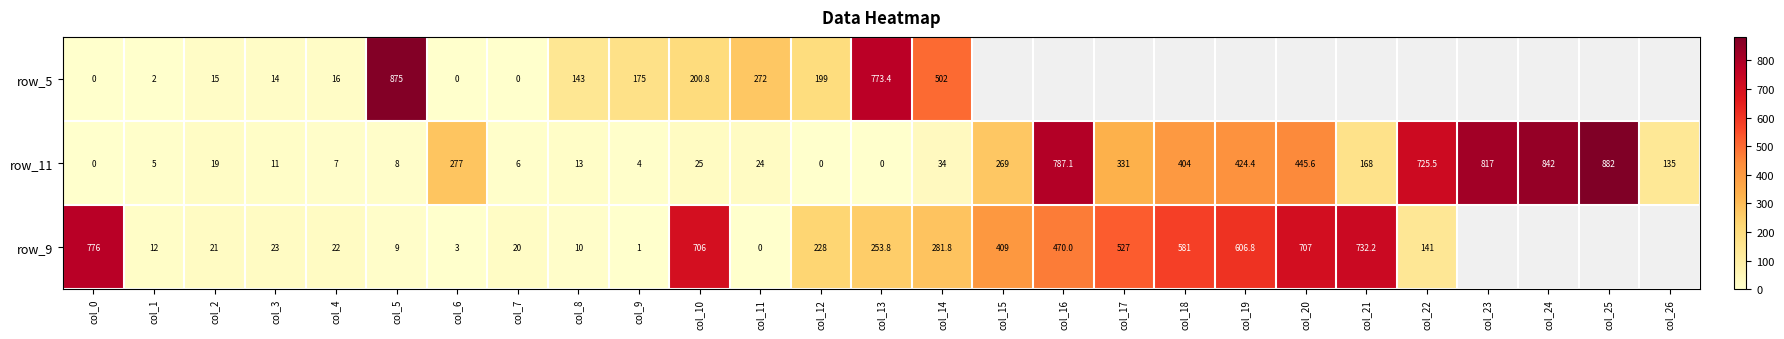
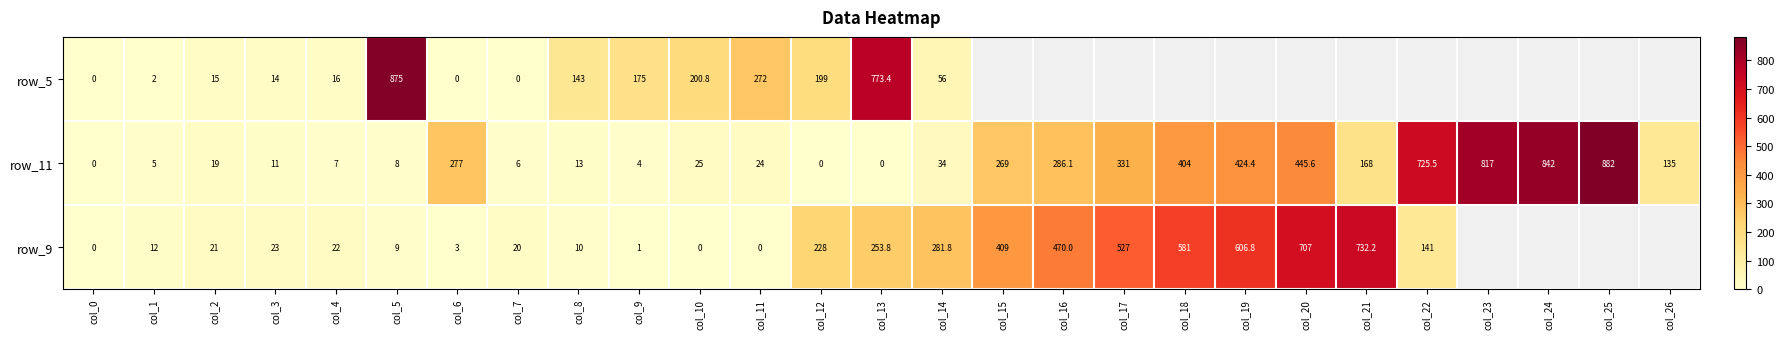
row_5, col_14: 502 -> 56
row_11, col_16: 787.1 -> 286.1
row_9, col_0: 776 -> 0
row_9, col_10: 706 -> 0
